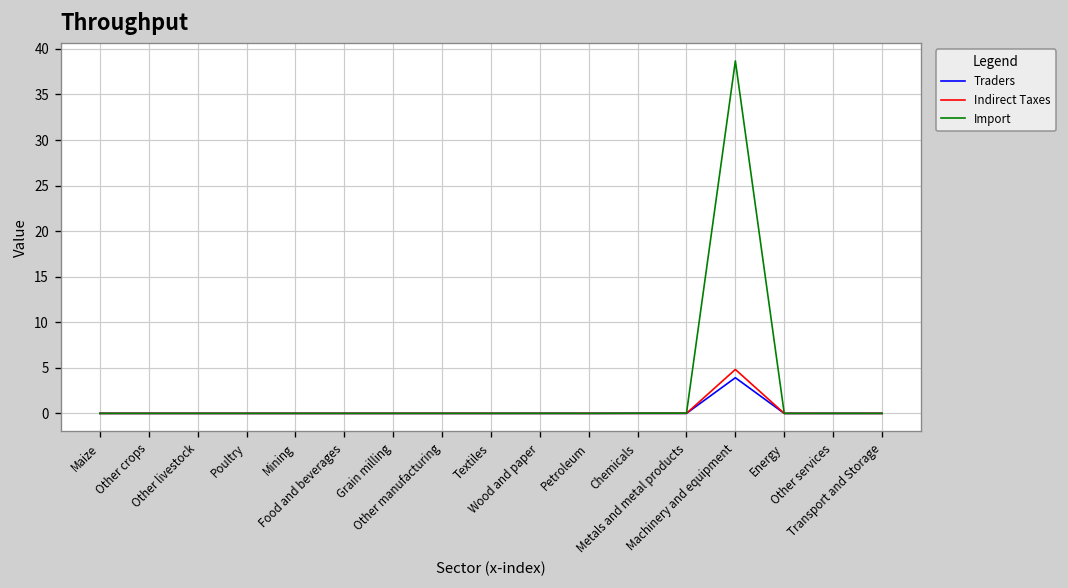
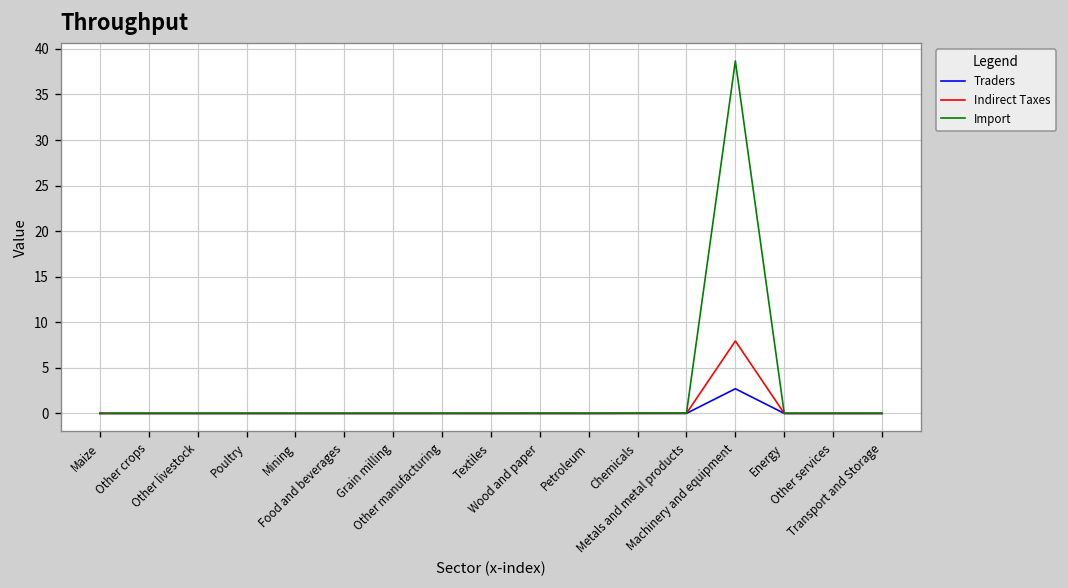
Traders, Machinery and equipment: 4 -> 3
Indirect Taxes, Machinery and equipment: 5 -> 8
